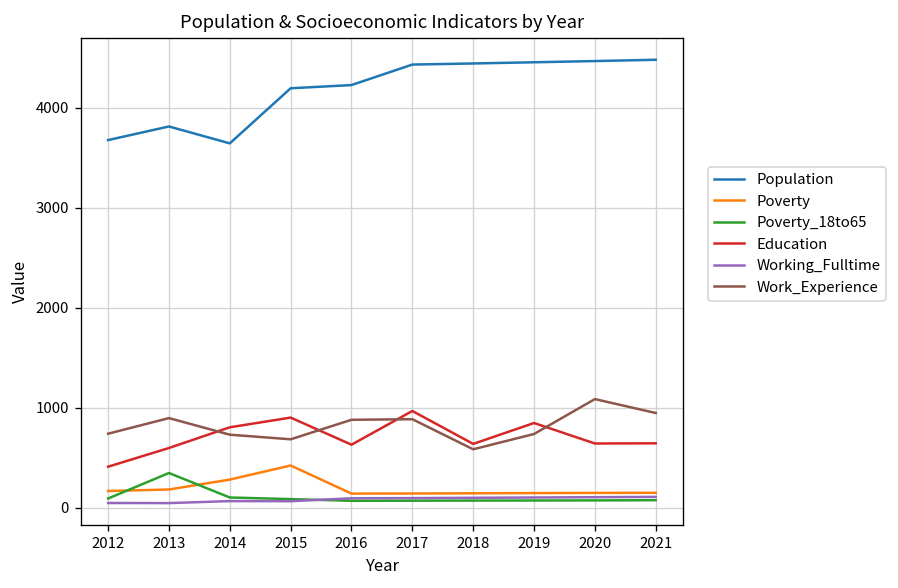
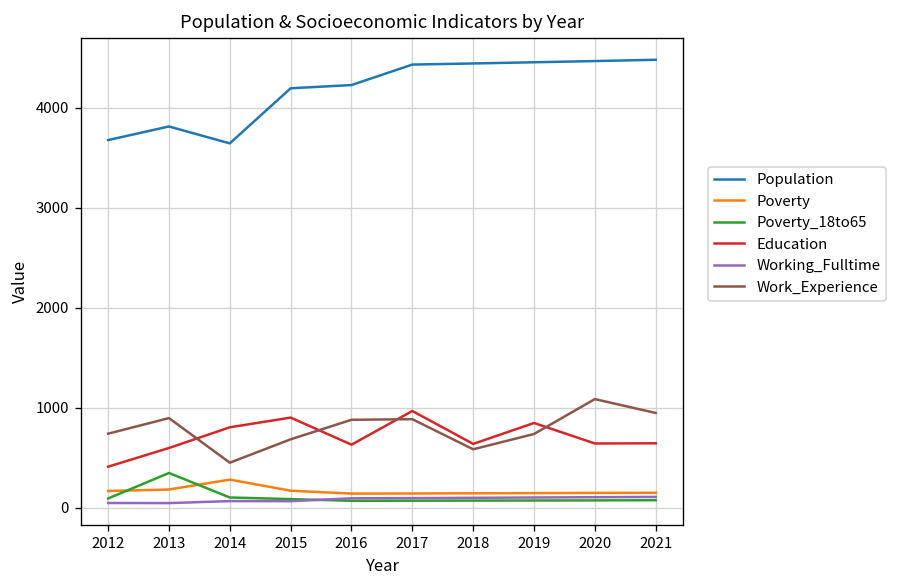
Work_Experience, 2014: 700 -> 500
Poverty, 2015: 400 -> 200
